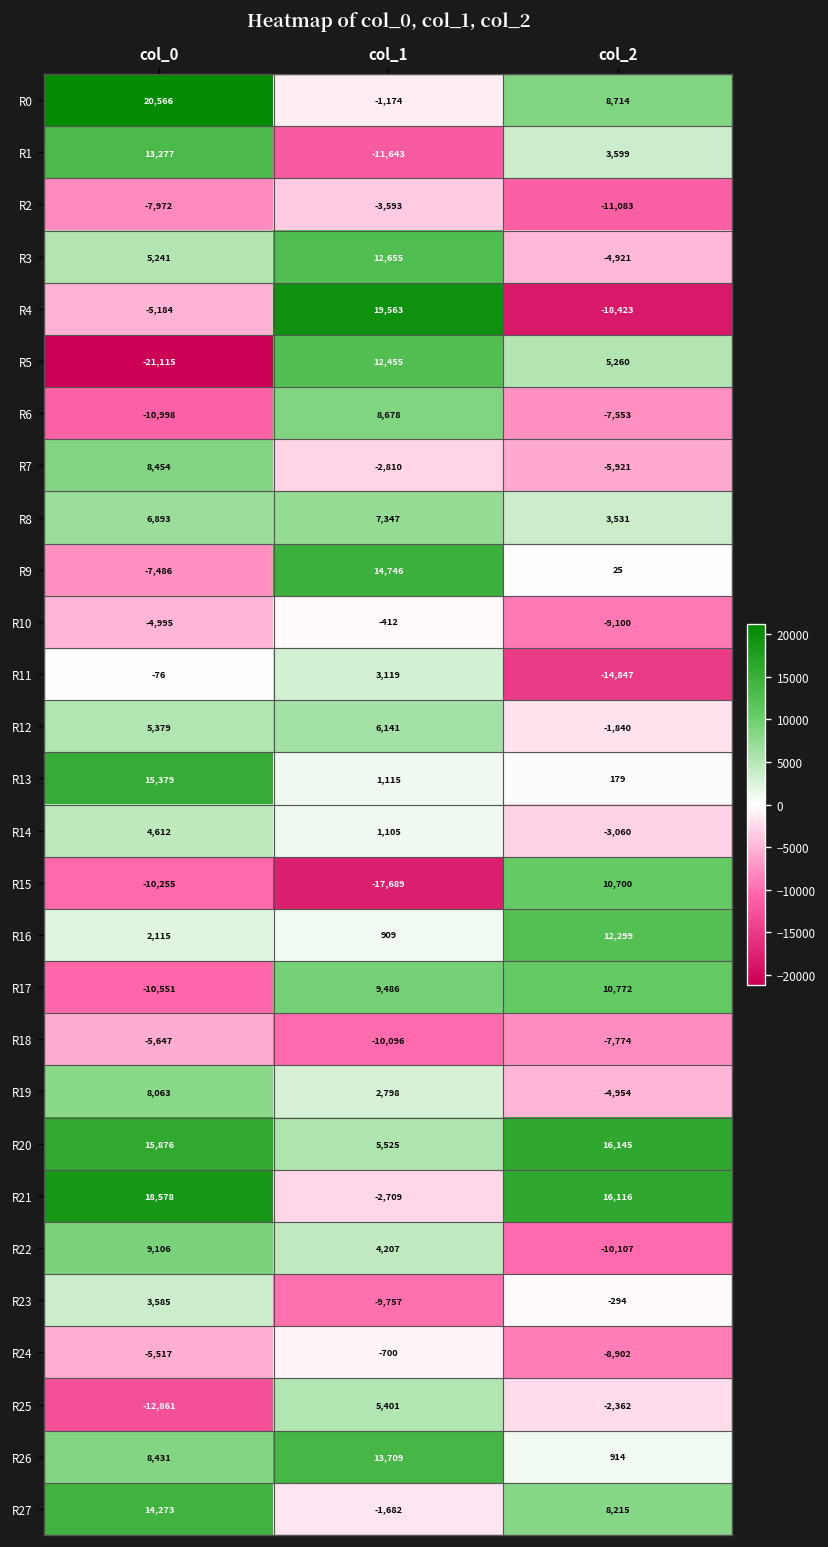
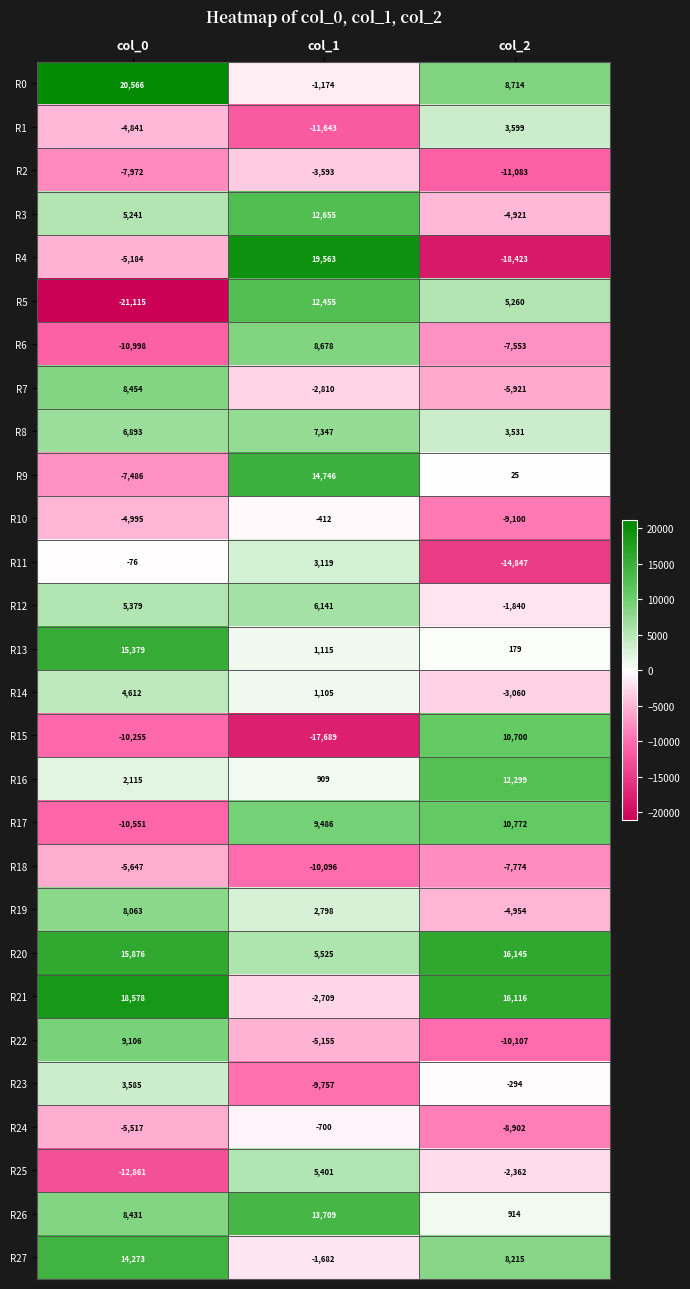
R1, col_0: 13,277 -> -4,841
R22, col_1: 4,207 -> -5,155
